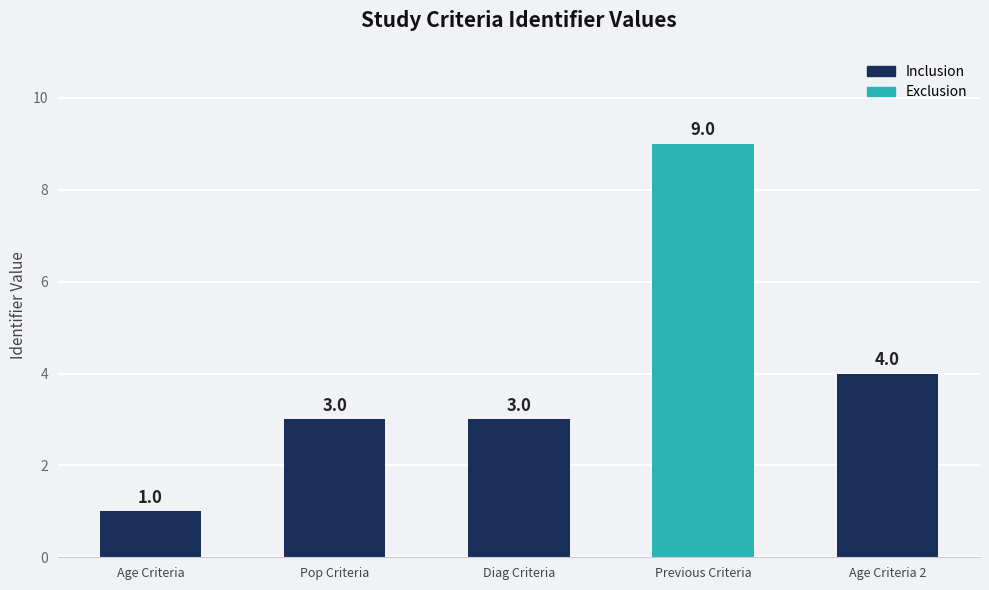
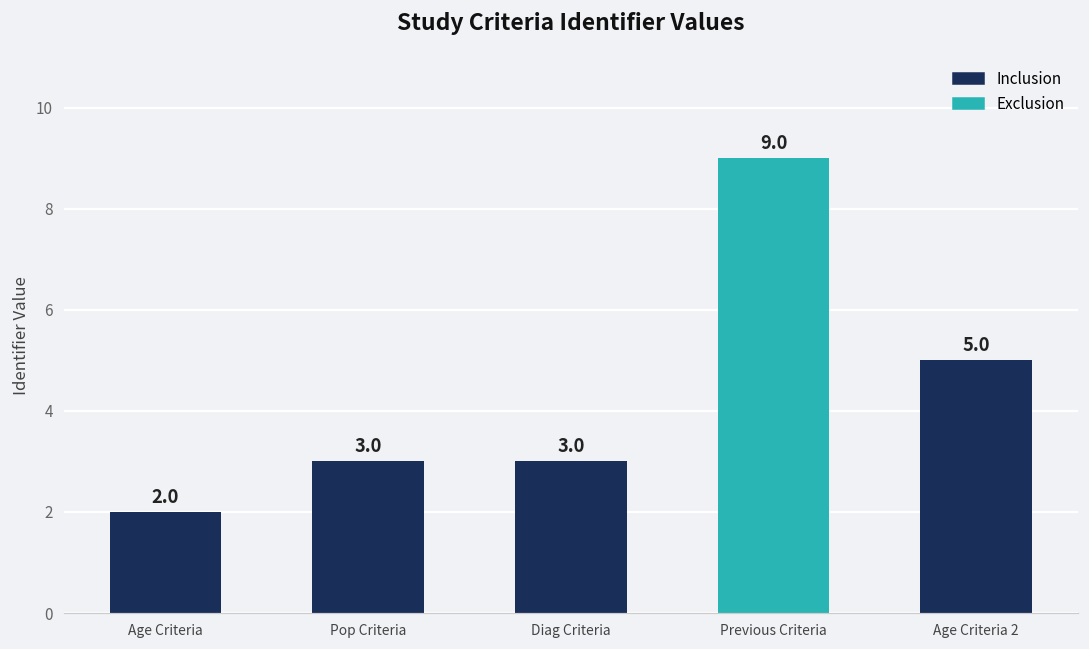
Age Criteria: 1.0 -> 2.0
Age Criteria 2: 4.0 -> 5.0
